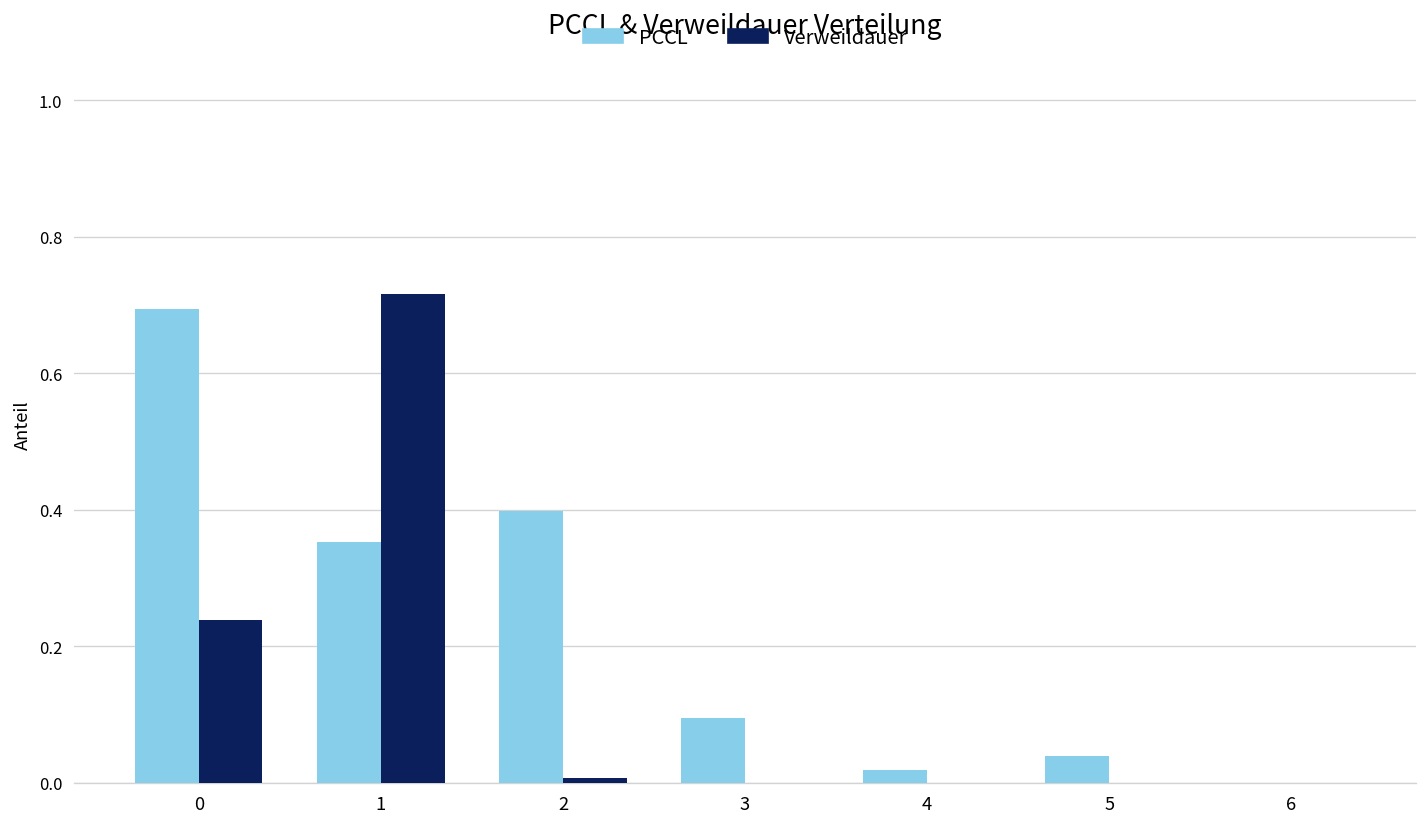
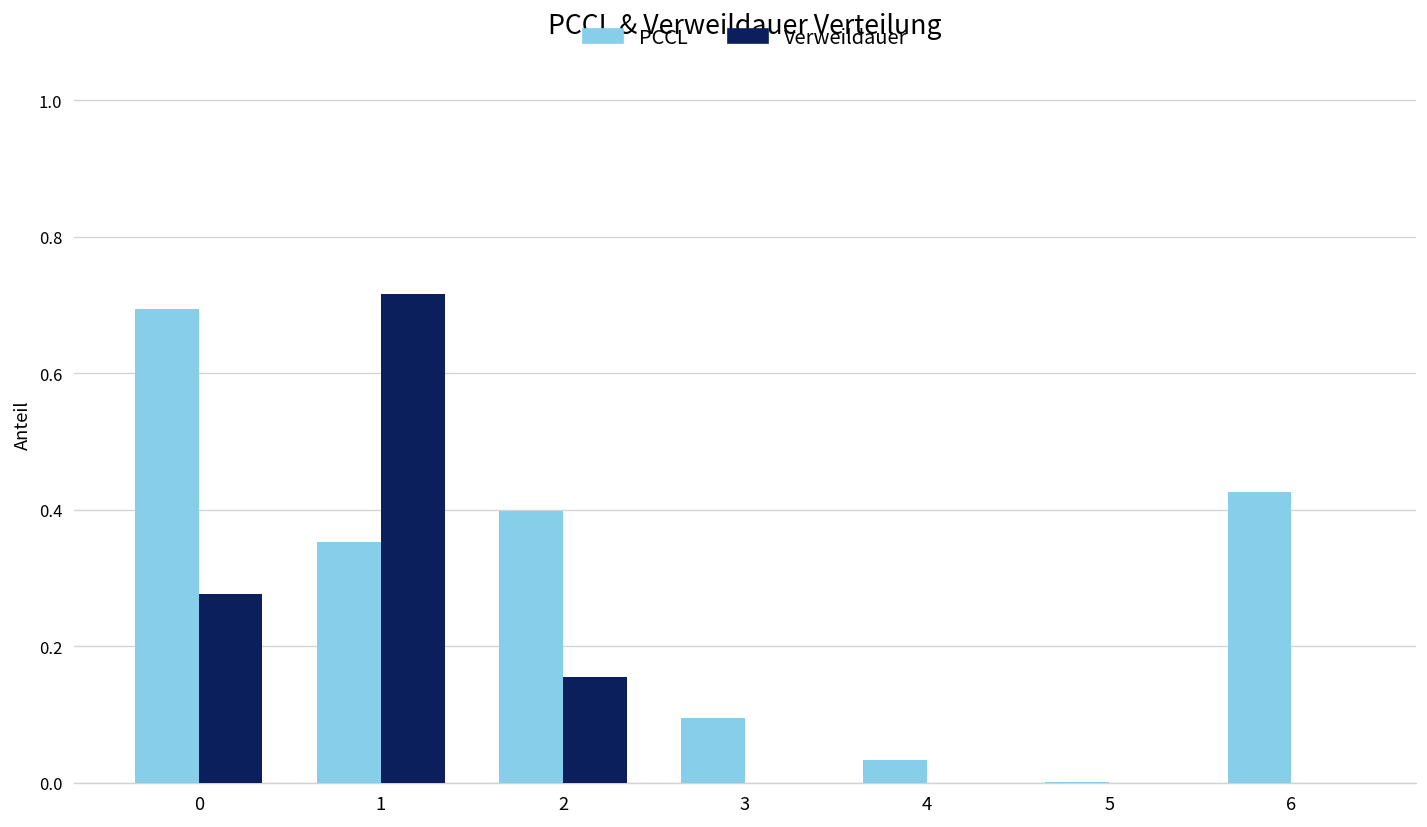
Verweildauer, 0: 0.24 -> 0.28
Verweildauer, 2: 0.01 -> 0.16
PCCL, 4: 0.02 -> 0.03
PCCL, 5: 0.04 -> 0.00
PCCL, 6: 0.00 -> 0.43
